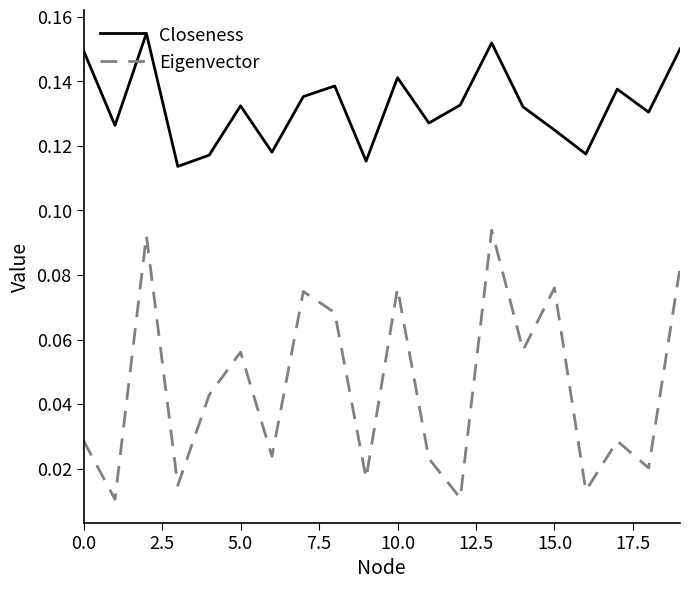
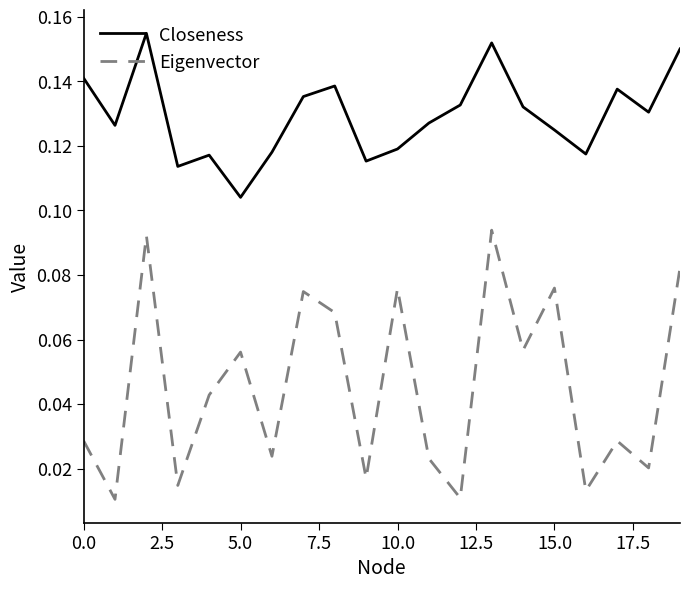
Closeness, 0.0: 0.149 -> 0.141
Closeness, 5.0: 0.132 -> 0.104
Closeness, 10.0: 0.141 -> 0.119
